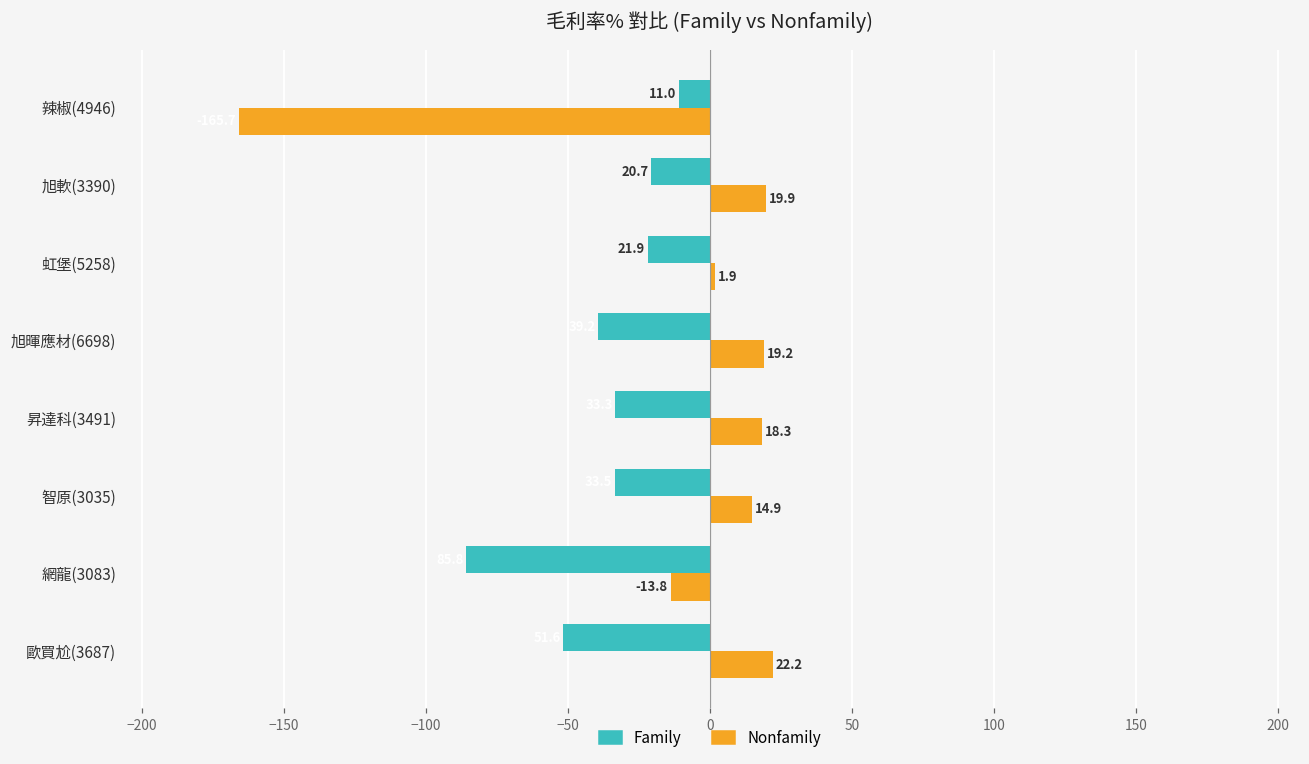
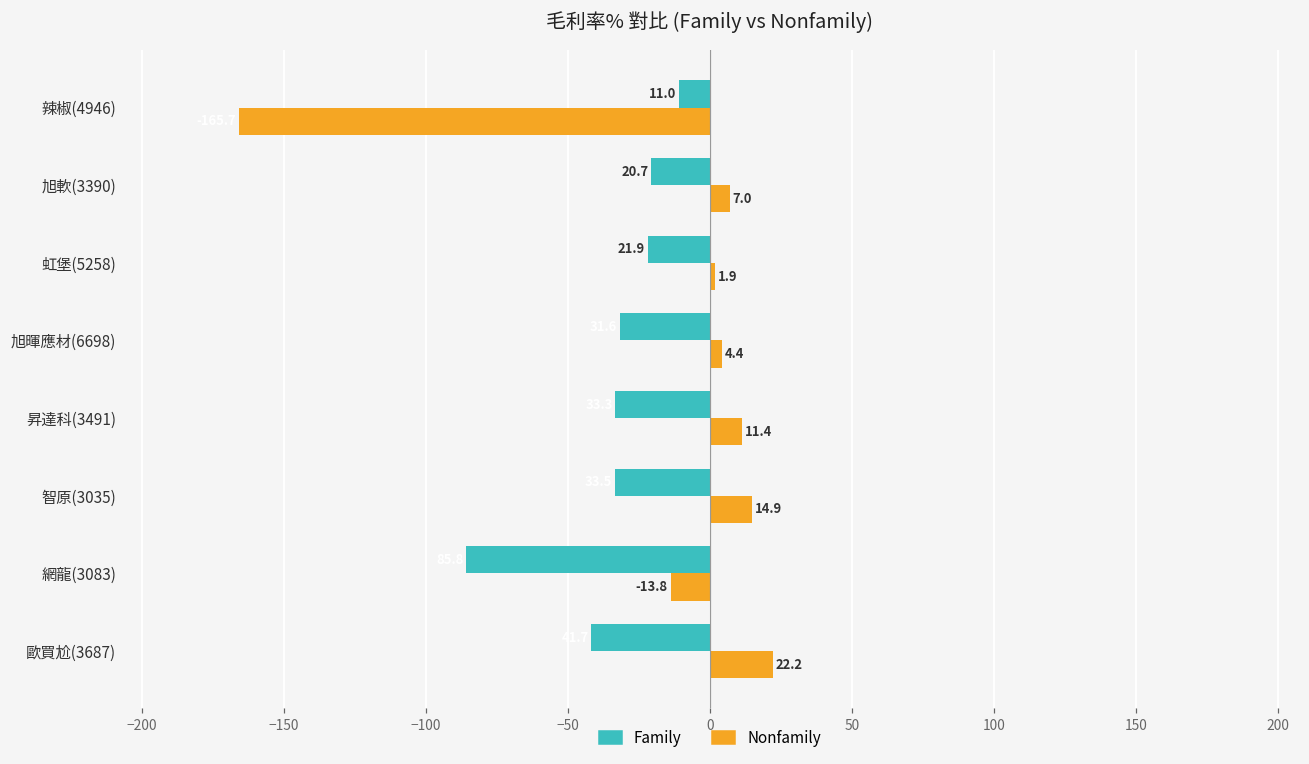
Nonfamily, 旭軟(3390): 19.9 -> 7.0
Family, 旭暉應材(6698): -39 -> -32
Nonfamily, 旭暉應材(6698): 19.2 -> 4.4
Nonfamily, 昇達科(3491): 18.3 -> 11.4
Family, 歐買尬(3687): -52 -> -42
